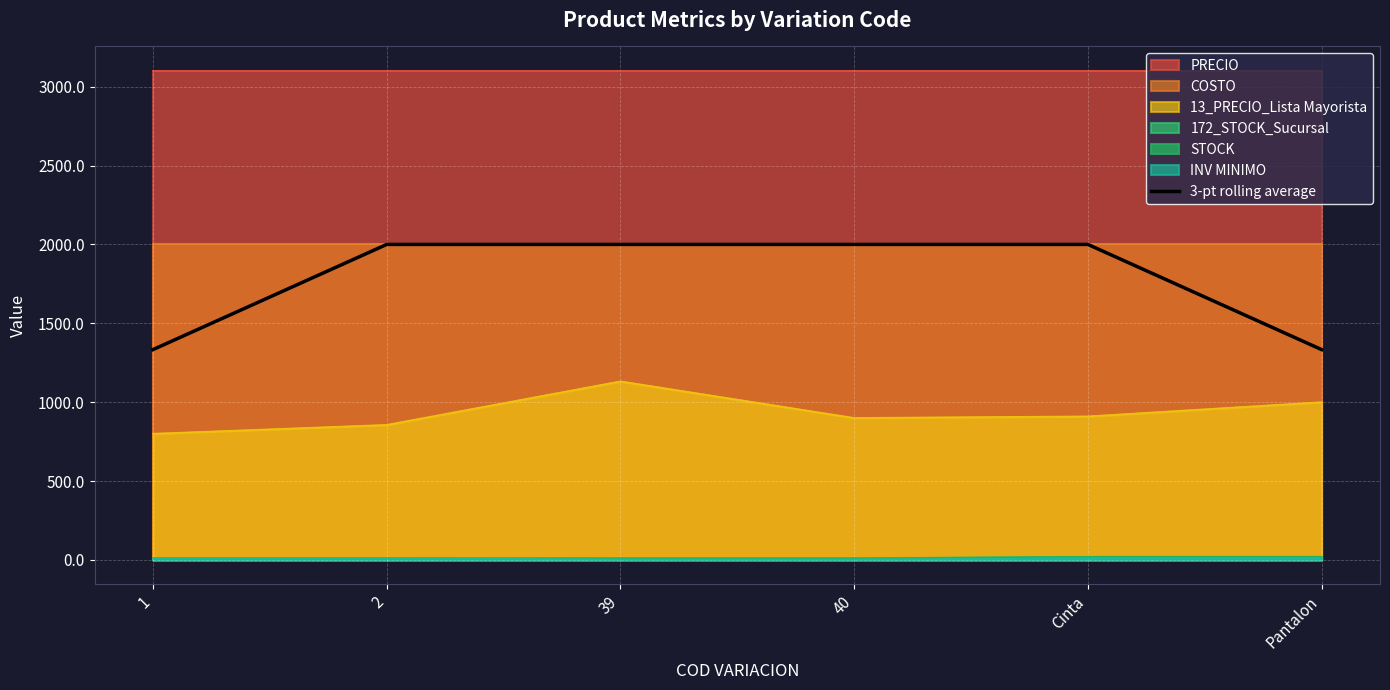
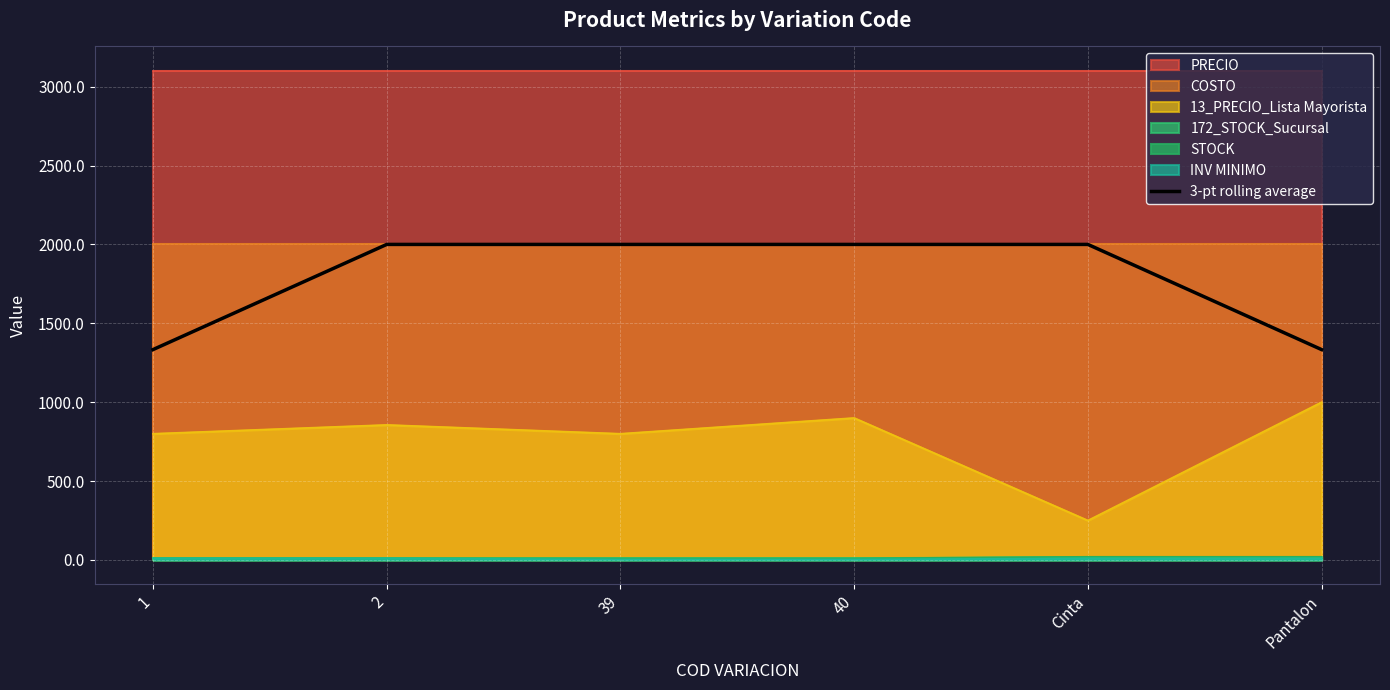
13_PRECIO_Lista Mayorista, 39: 1130 -> 800
13_PRECIO_Lista Mayorista, Cinta: 910 -> 250
